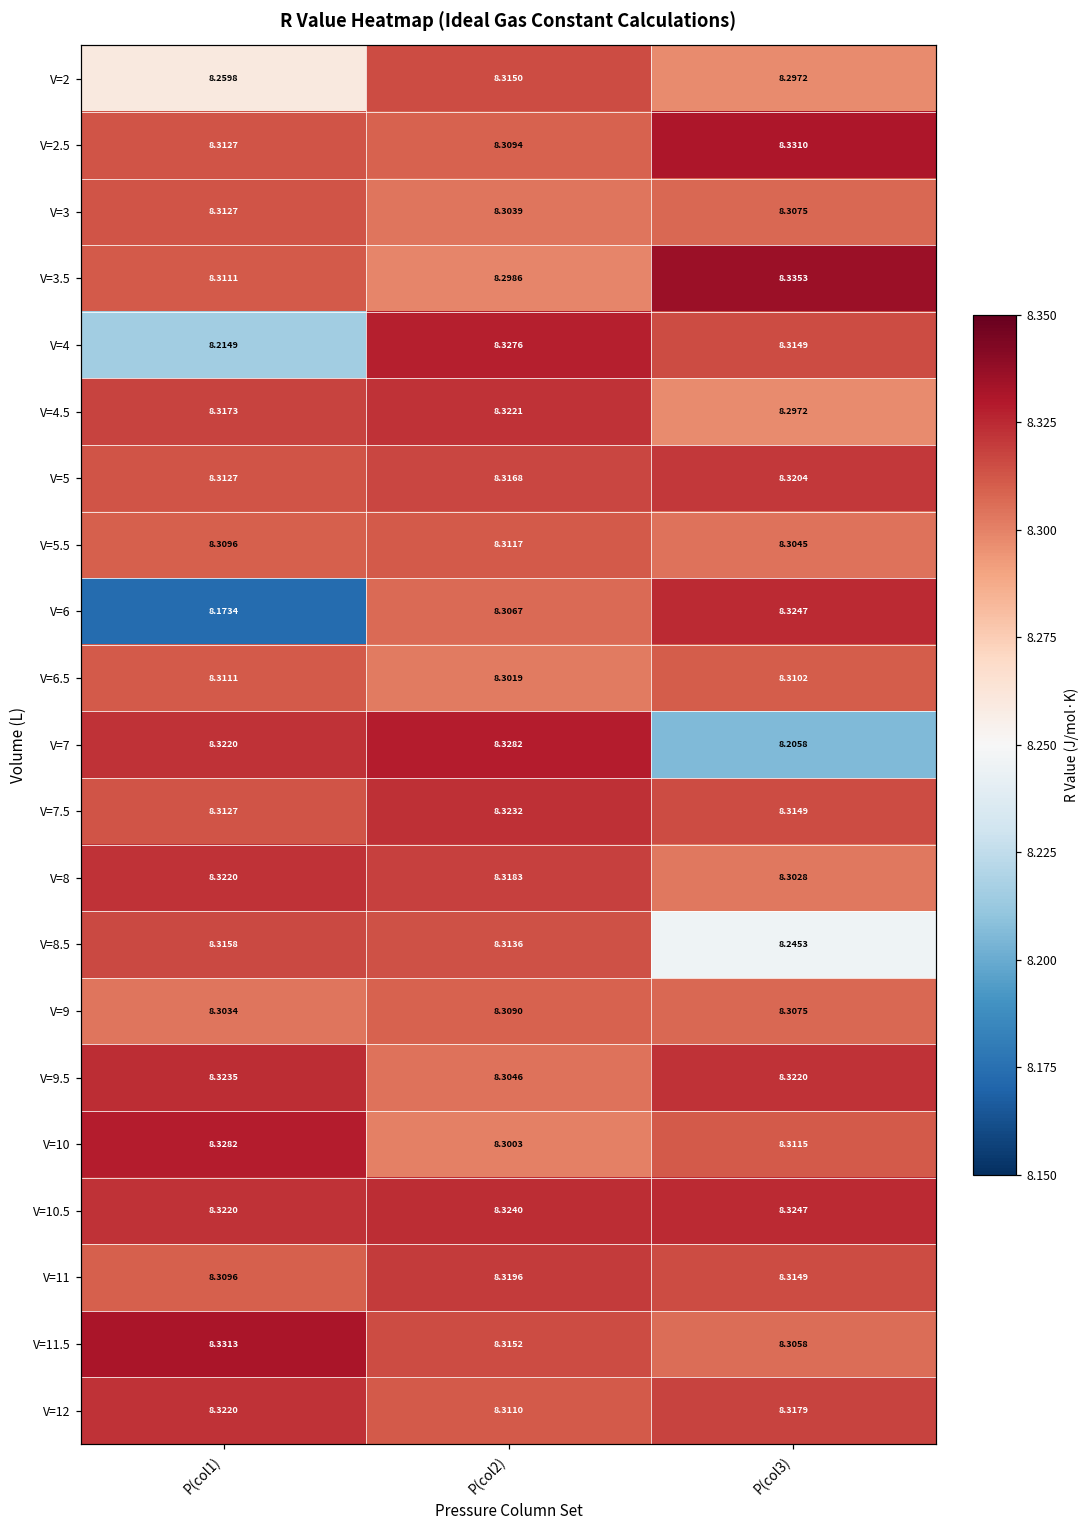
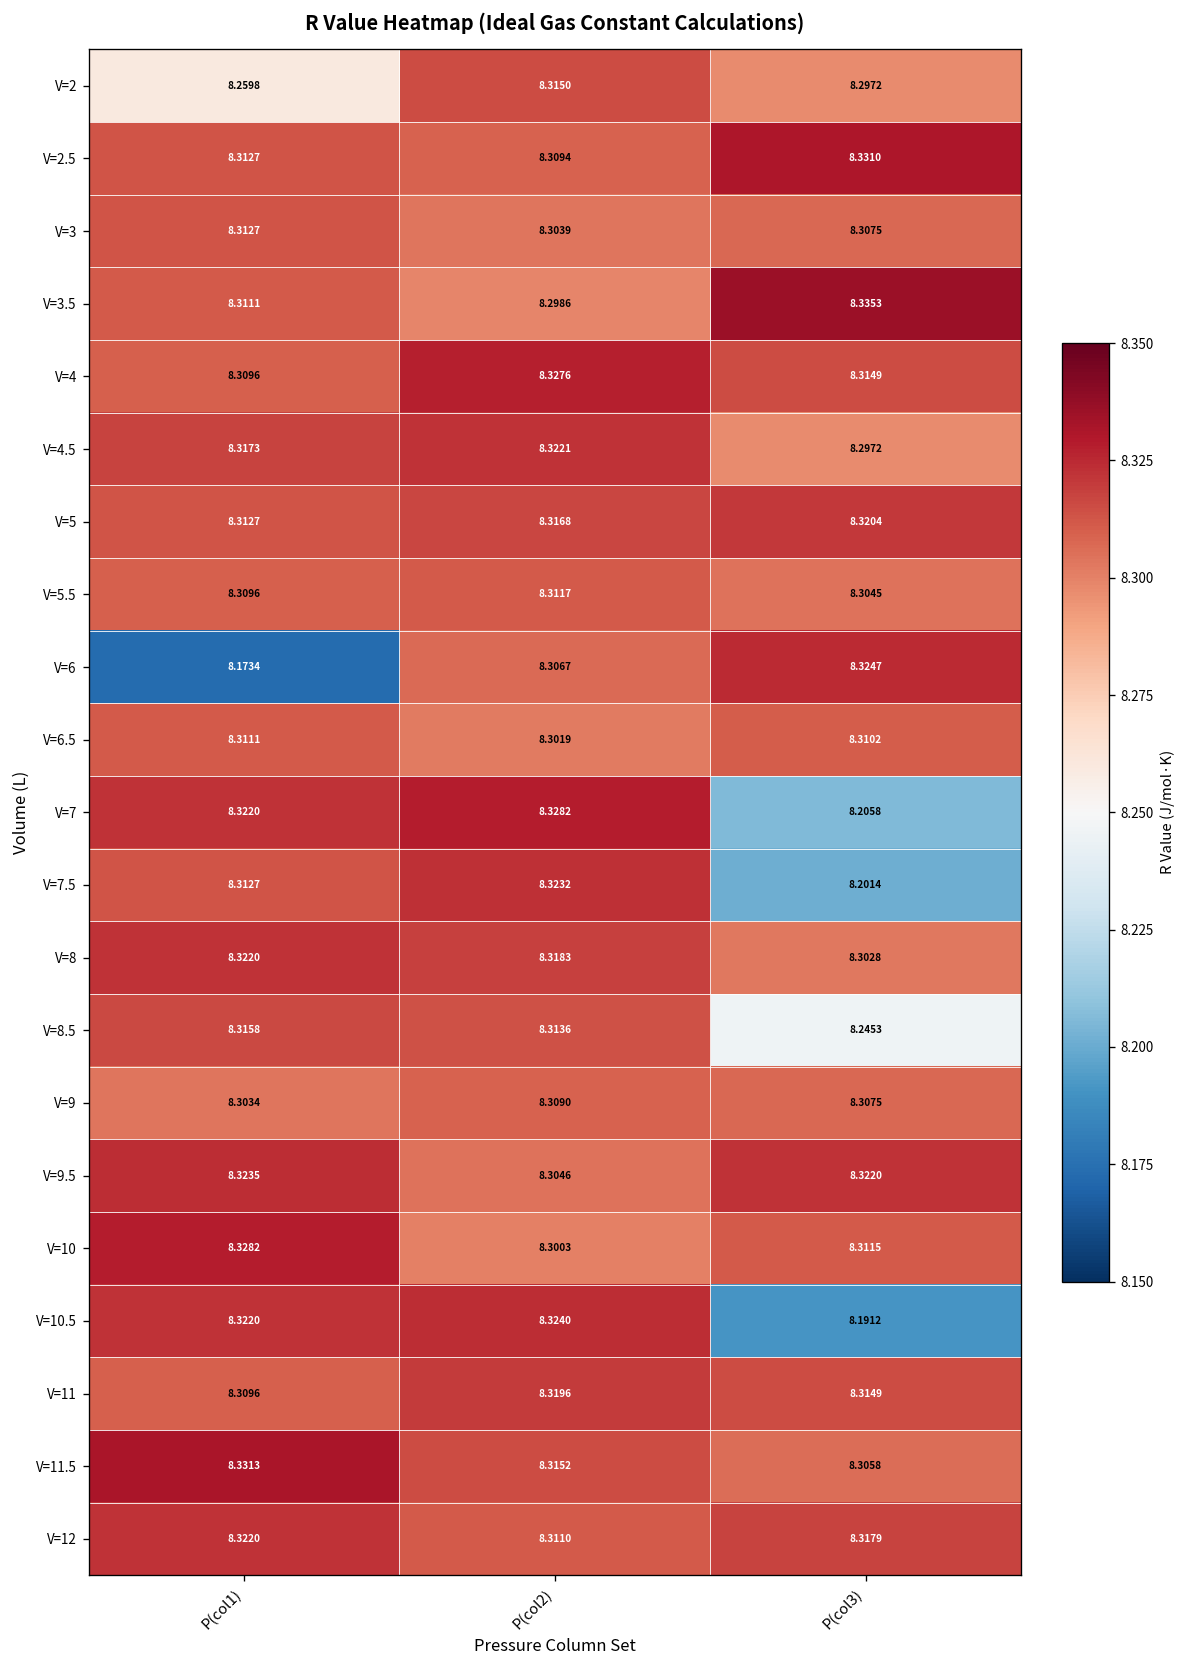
V=4, P(col1): 8.2149 -> 8.3096
V=7.5, P(col3): 8.3149 -> 8.2014
V=10.5, P(col3): 8.3247 -> 8.1912
